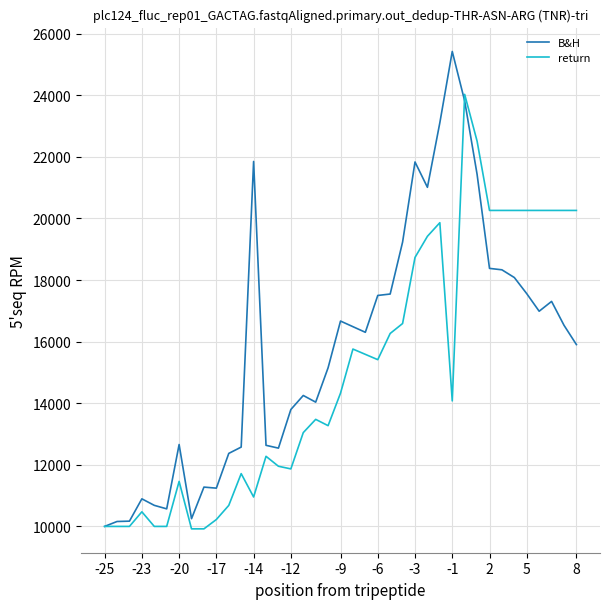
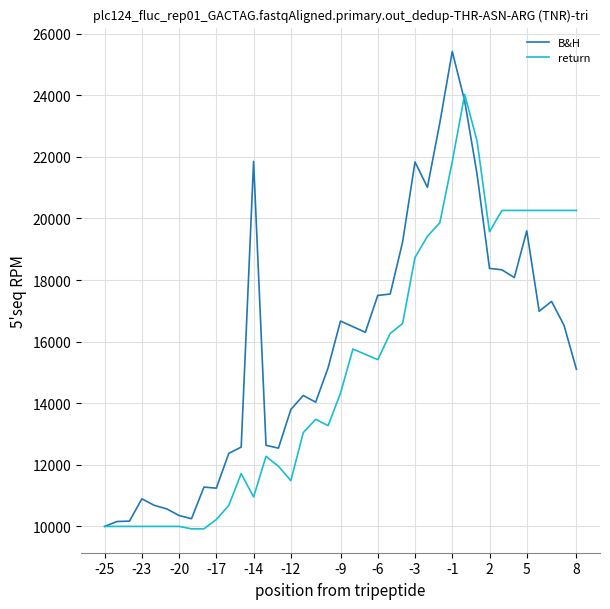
return, -23: 10500 -> 10000
B&H, -20: 12700 -> 10400
return, -20: 11500 -> 10000
return, -12: 11900 -> 11500
return, -1: 14100 -> 21800
return, 2: 20300 -> 19600
B&H, 5: 17600 -> 19600
B&H, 8: 15900 -> 15100
